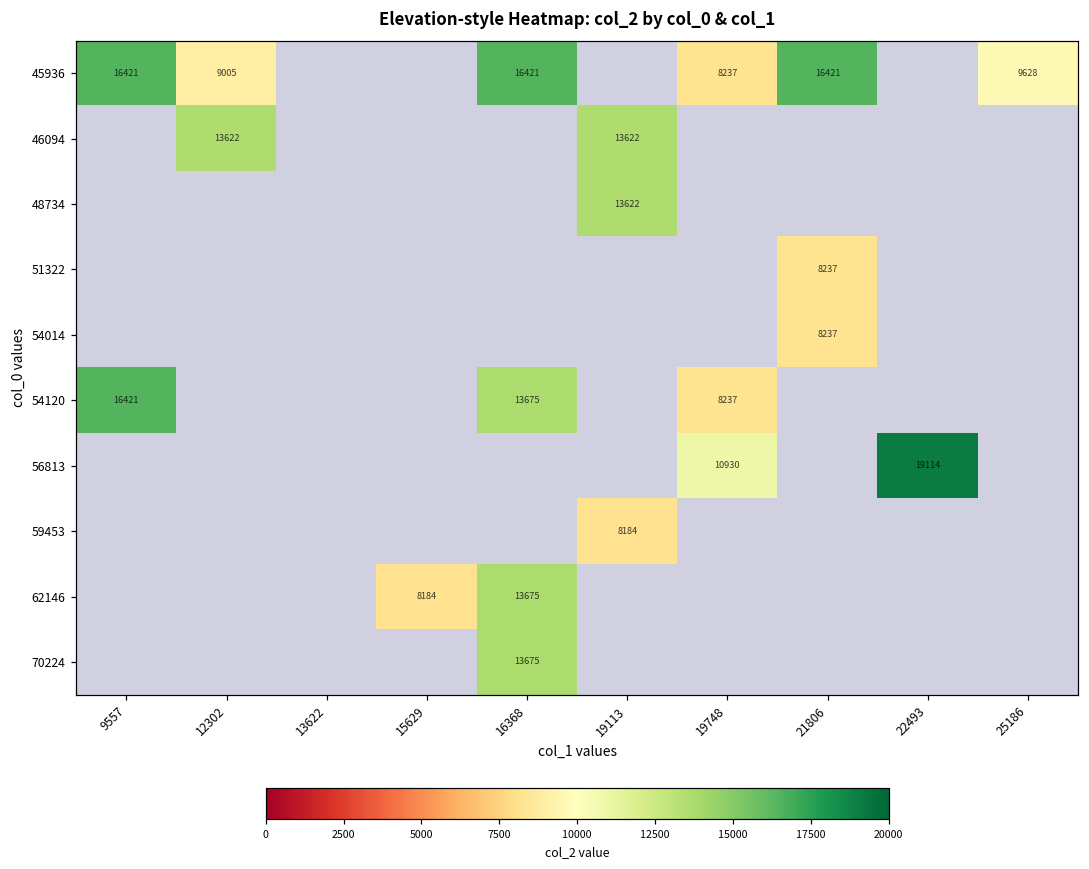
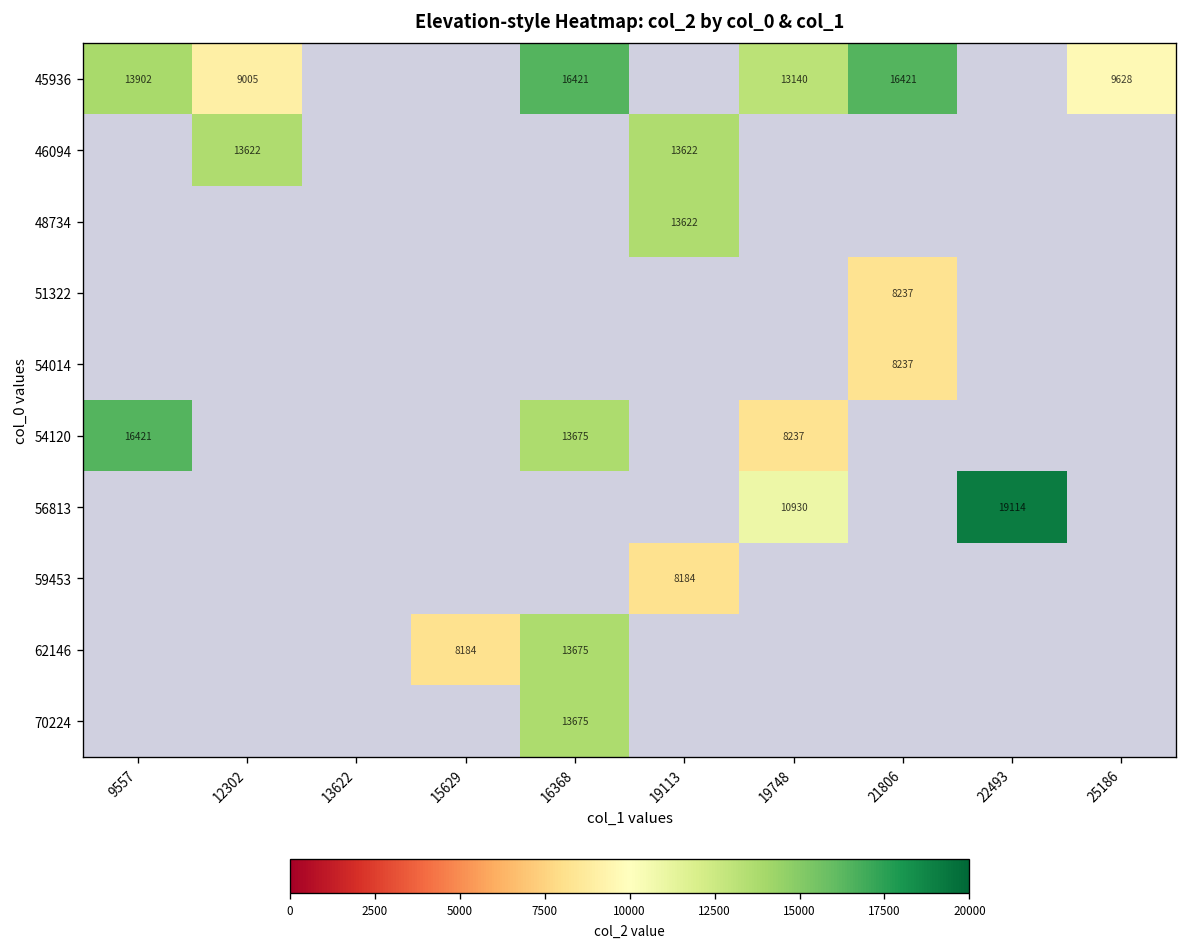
45936, 9557: 16421 -> 13902
45936, 19748: 8237 -> 13140
